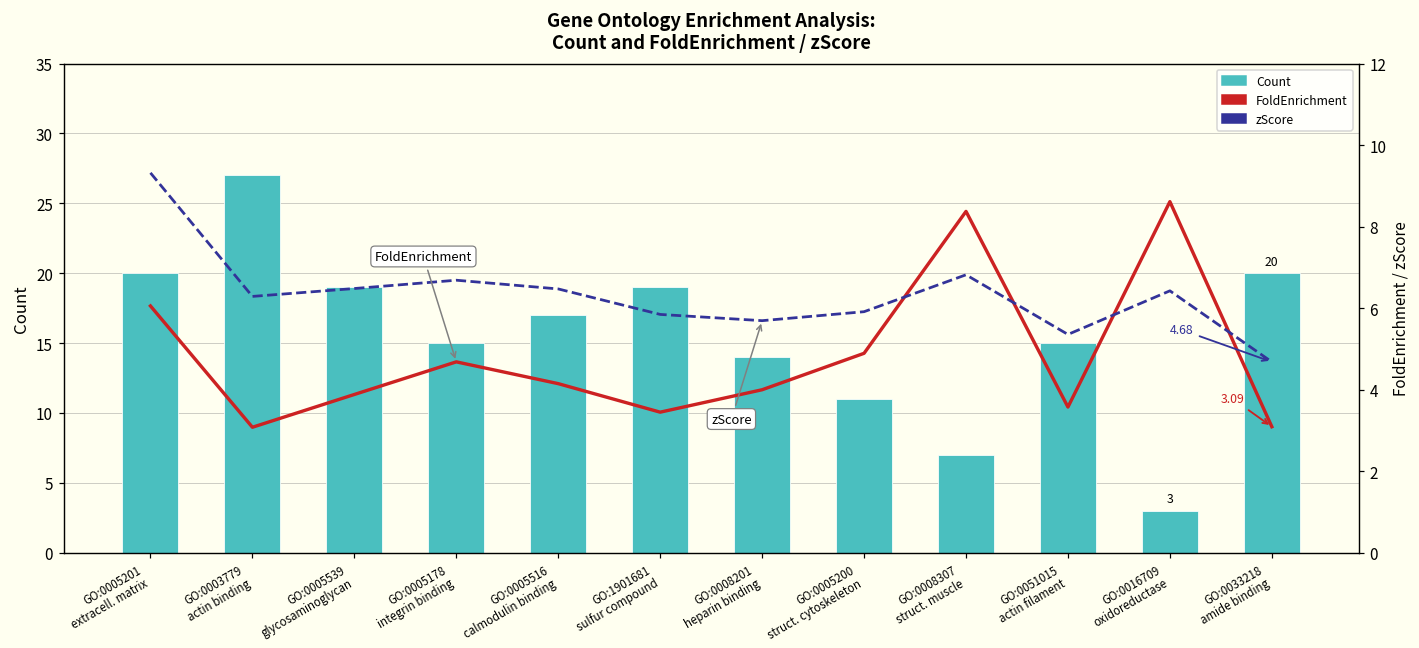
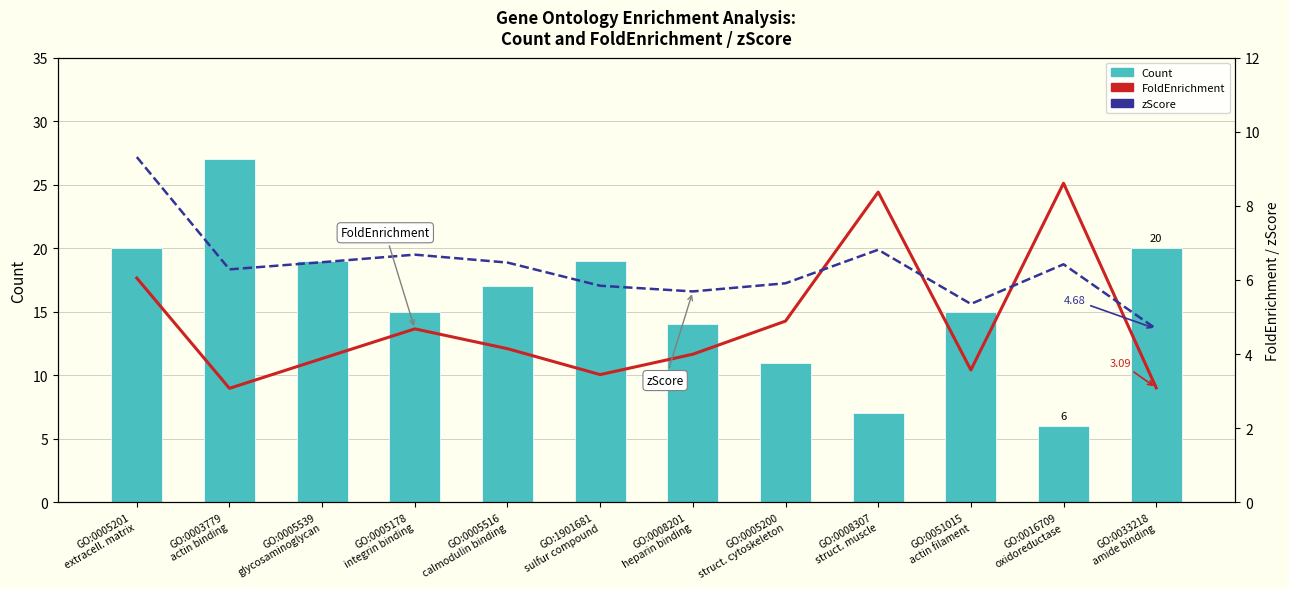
Count, GO:0016709 oxidoreductase: 3 -> 6
